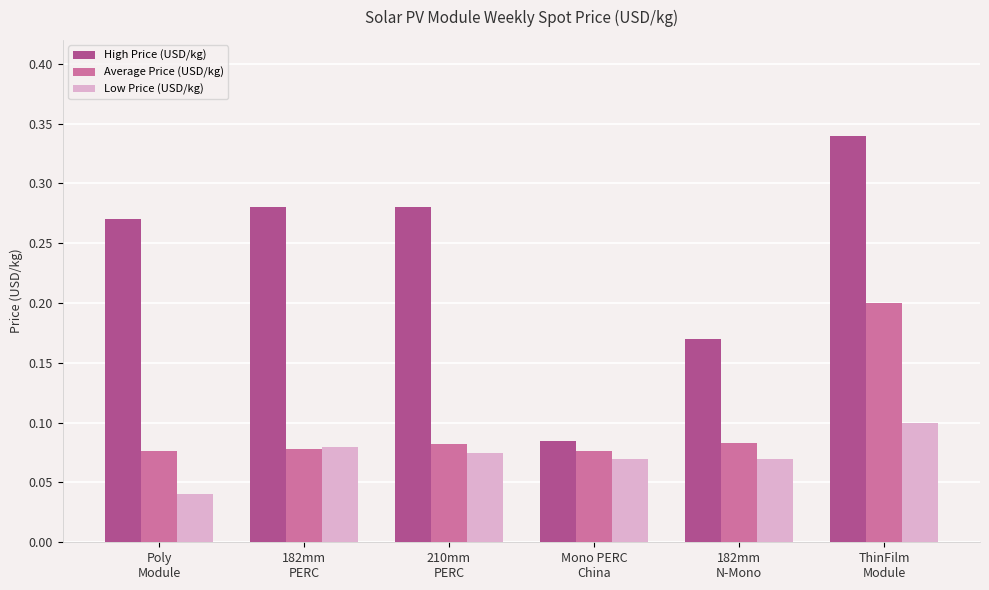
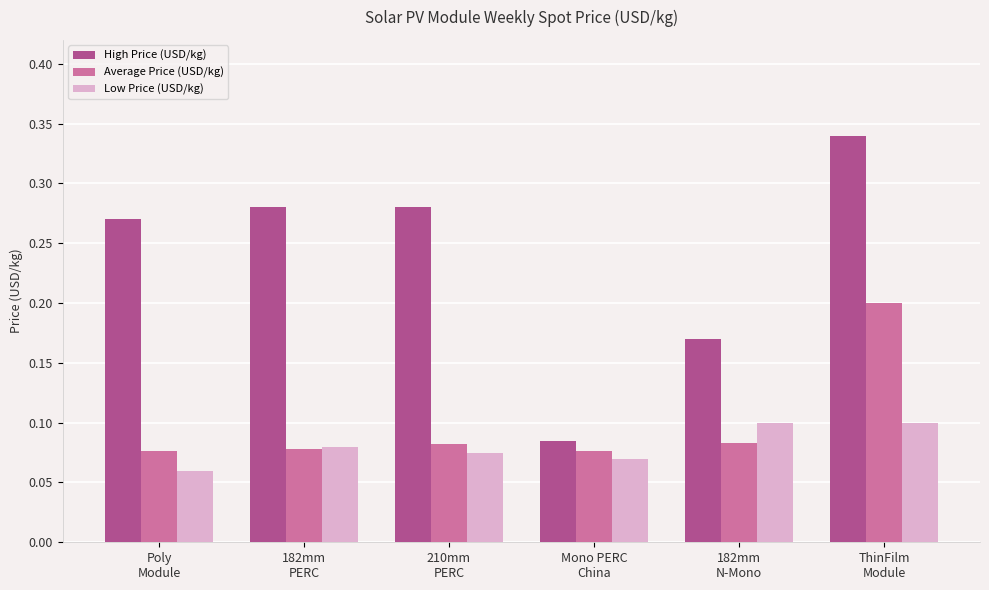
Low Price (USD/kg), Poly Module: 0.04 -> 0.06
Low Price (USD/kg), 182mm N-Mono: 0.07 -> 0.10
